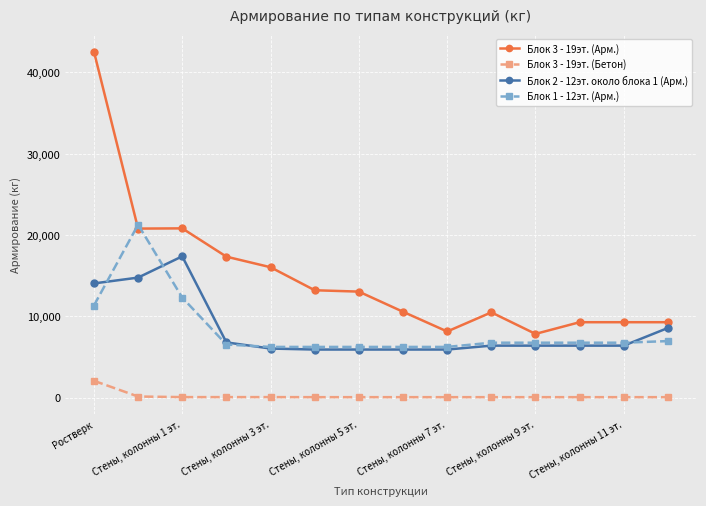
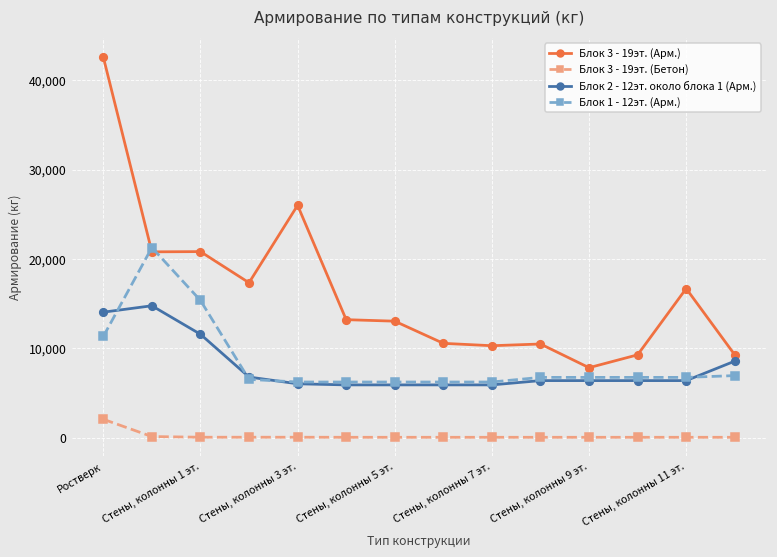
Блок 2 - 12эт. около блока 1 (Арм.), Стены, колонны 1 эт.: 17,000 -> 12,000
Блок 1 - 12эт. (Арм.), Стены, колонны 1 эт.: 12,000 -> 15,000
Блок 3 - 19эт. (Арм.), Стены, колонны 3 эт.: 16,000 -> 26,000
Блок 3 - 19эт. (Арм.), Стены, колонны 7 эт.: 8,000 -> 10,000
Блок 3 - 19эт. (Арм.), Стены, колонны 11 эт.: 9,000 -> 17,000
